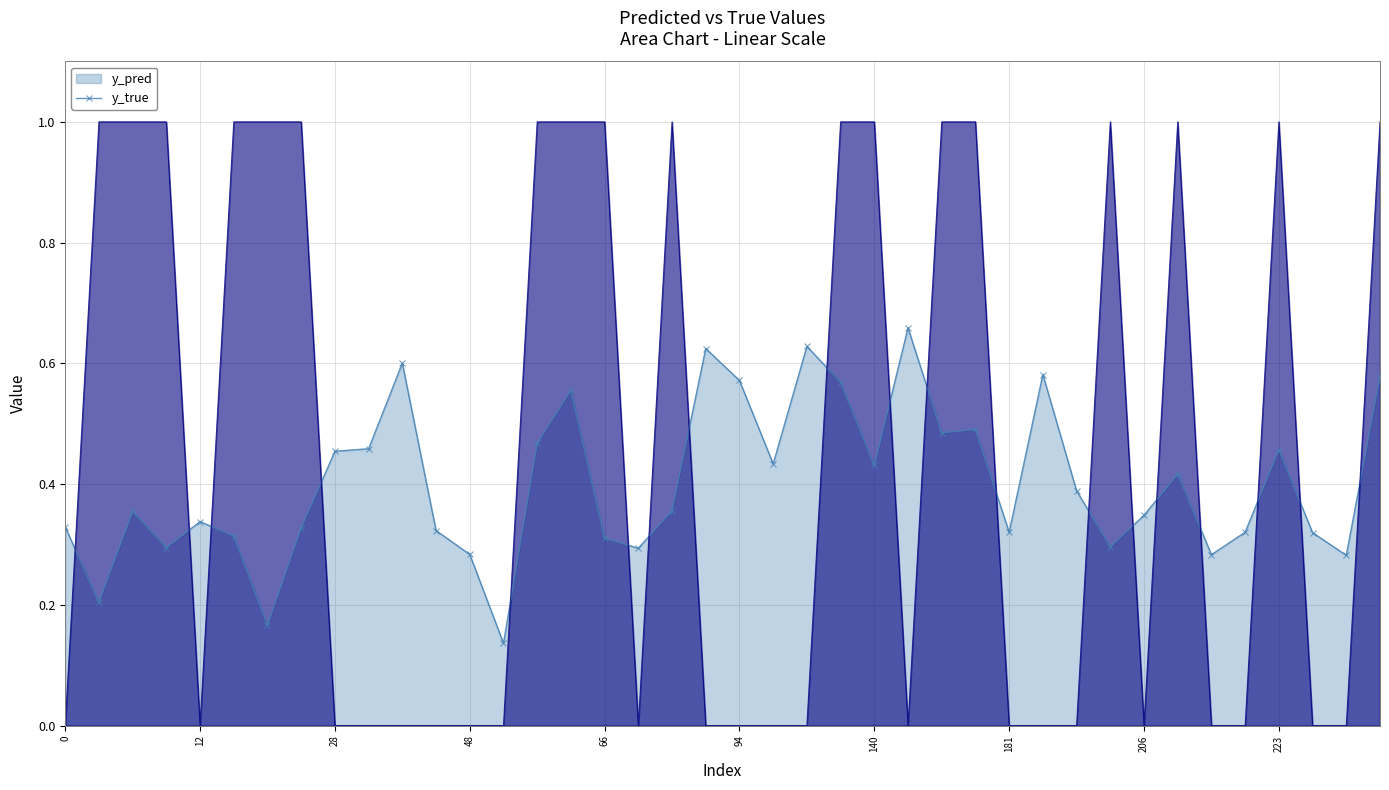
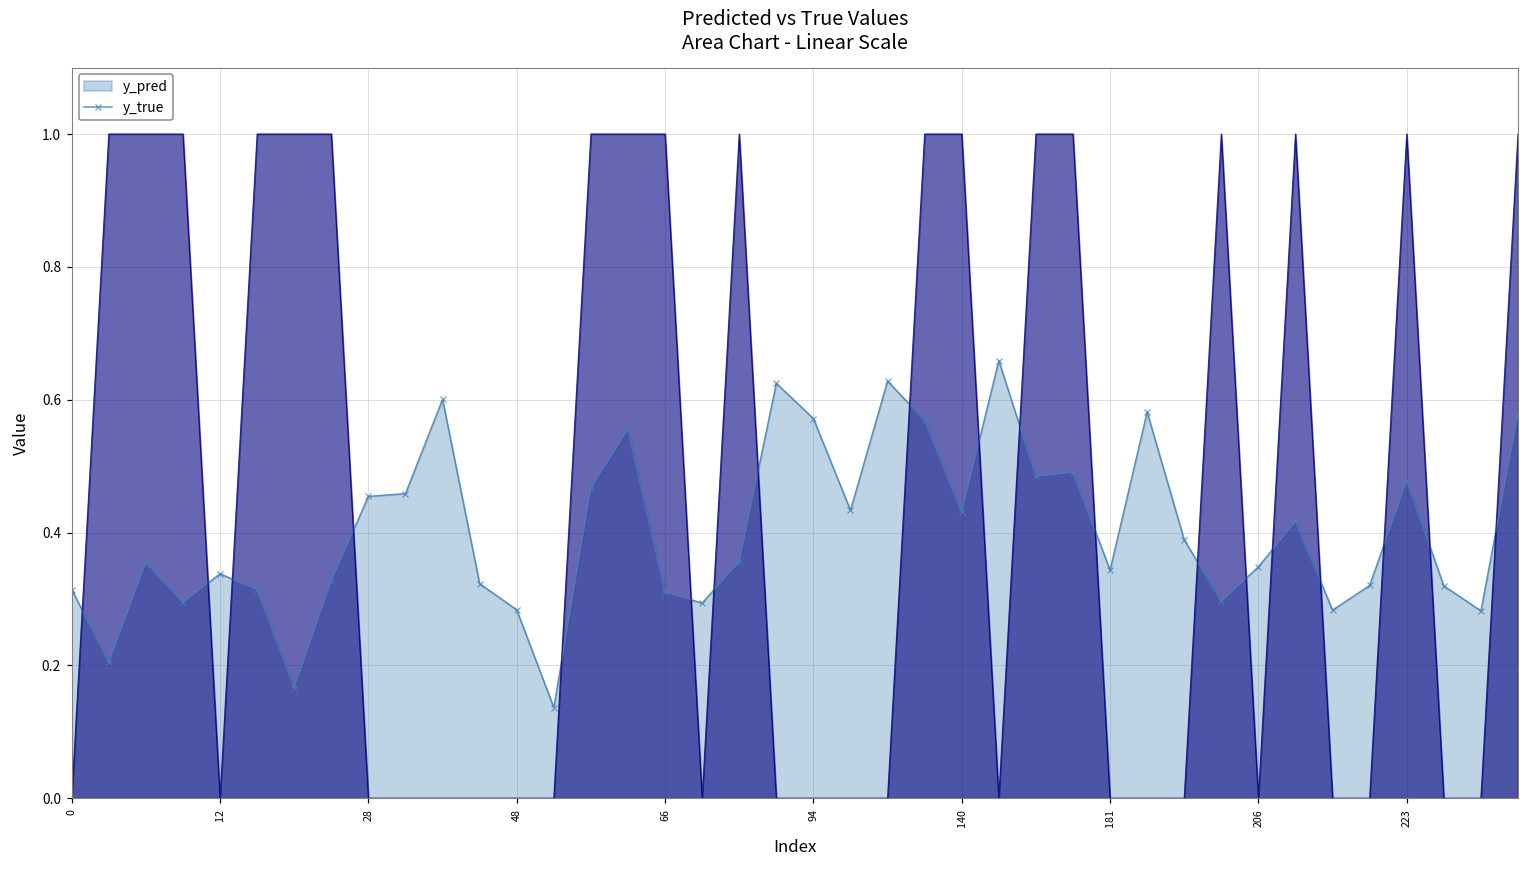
y_pred, 0: 0.33 -> 0.31
y_pred, 181: 0.32 -> 0.34
y_pred, 223: 0.46 -> 0.48
